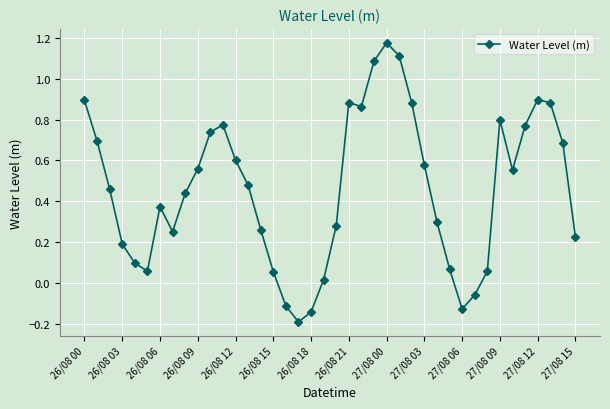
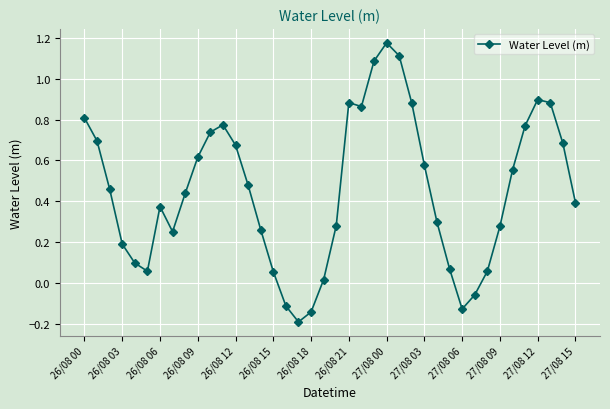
26/08 00: 0.89 -> 0.81
26/08 09: 0.56 -> 0.62
26/08 12: 0.60 -> 0.67
27/08 09: 0.80 -> 0.28
27/08 15: 0.22 -> 0.39
